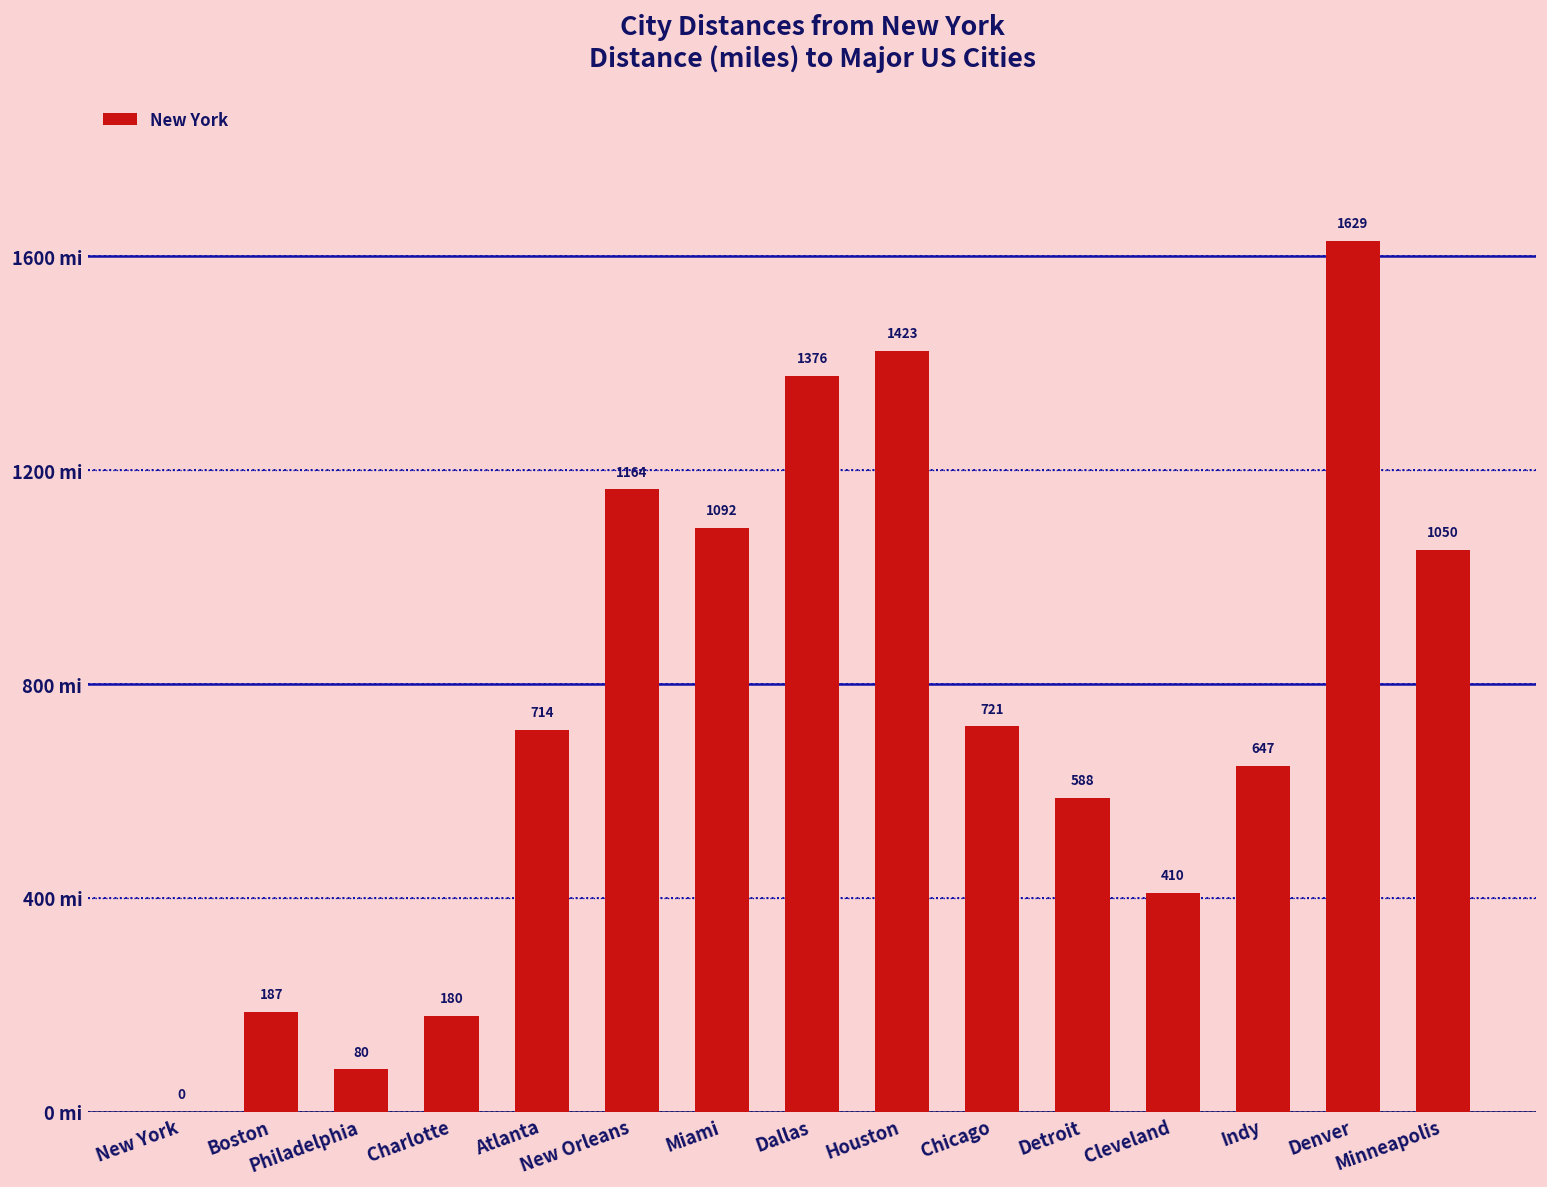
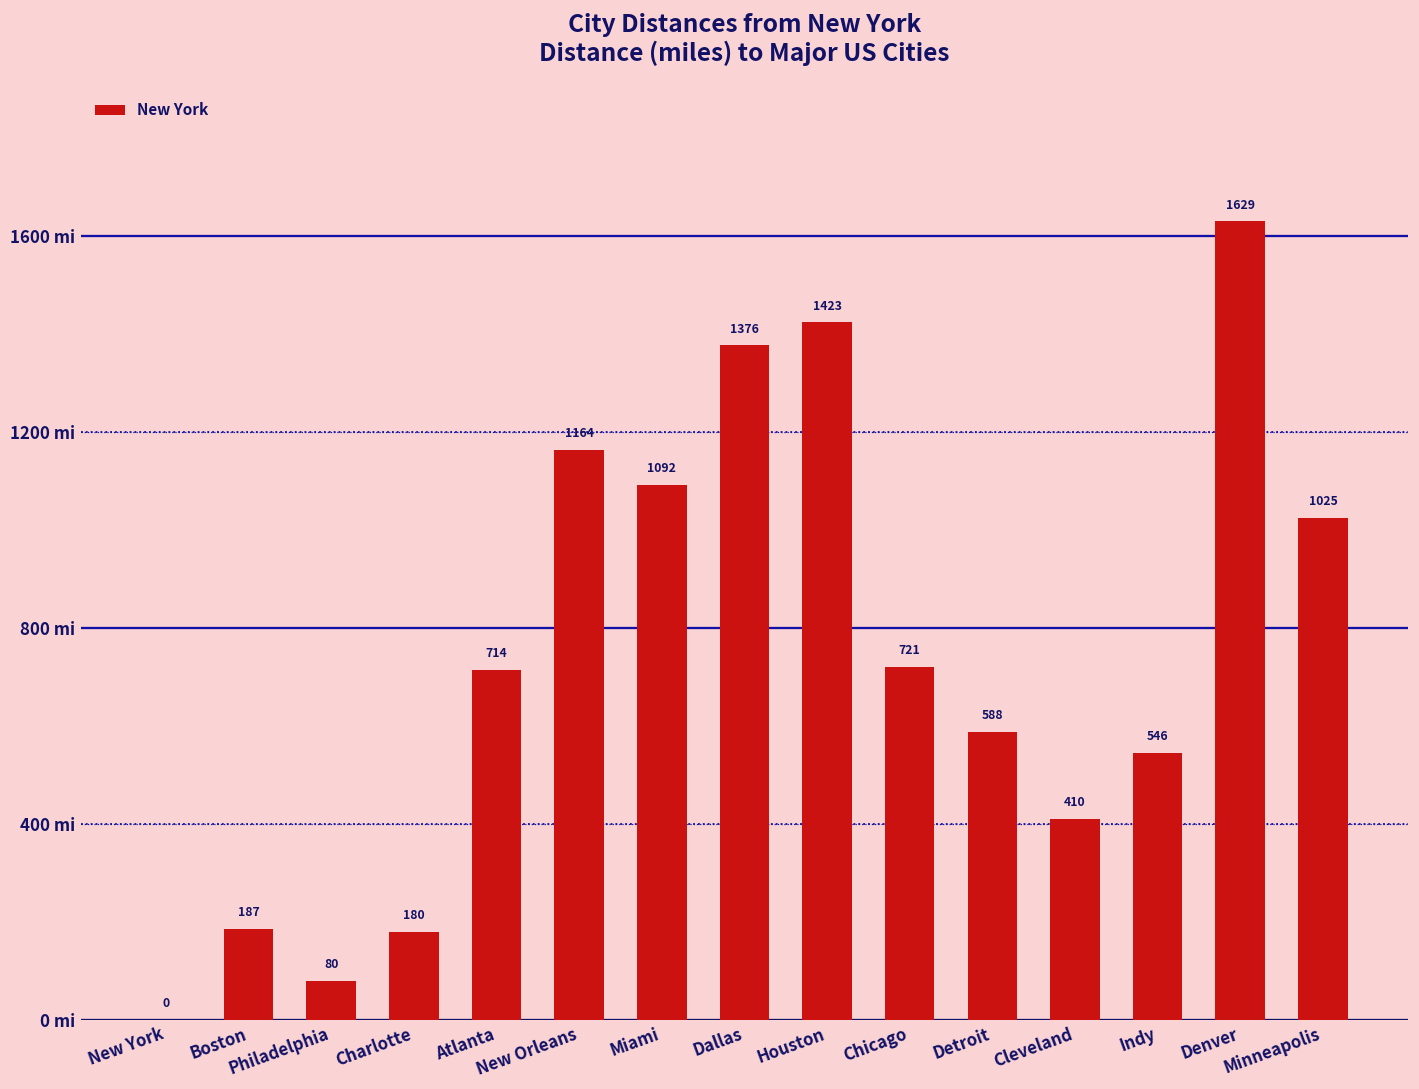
Indy: 647 -> 546
Minneapolis: 1050 -> 1025
